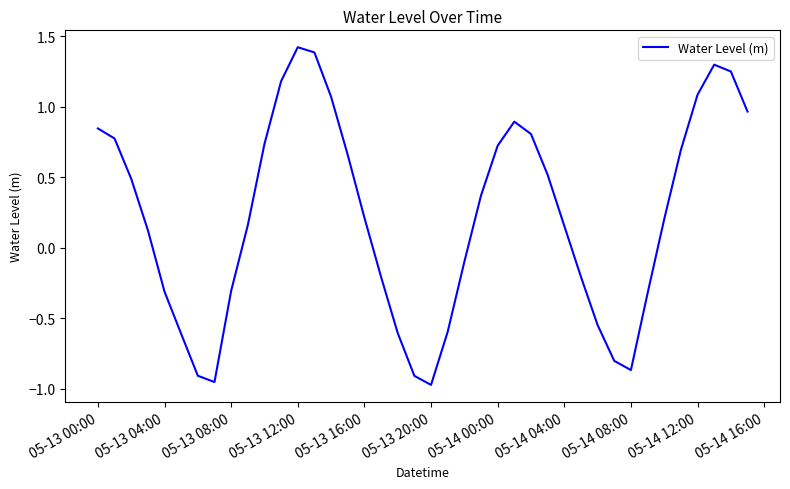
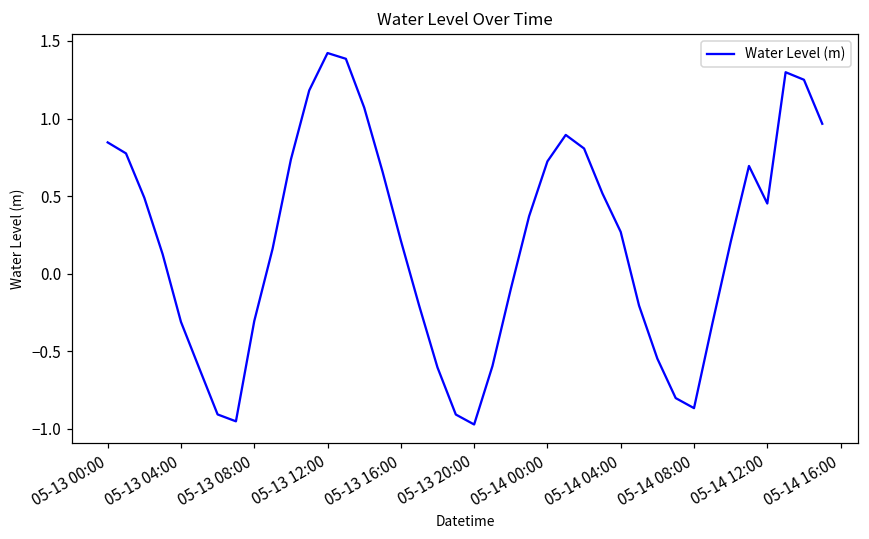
05-14 04:00: 0.15 -> 0.27
05-14 12:00: 1.09 -> 0.45
